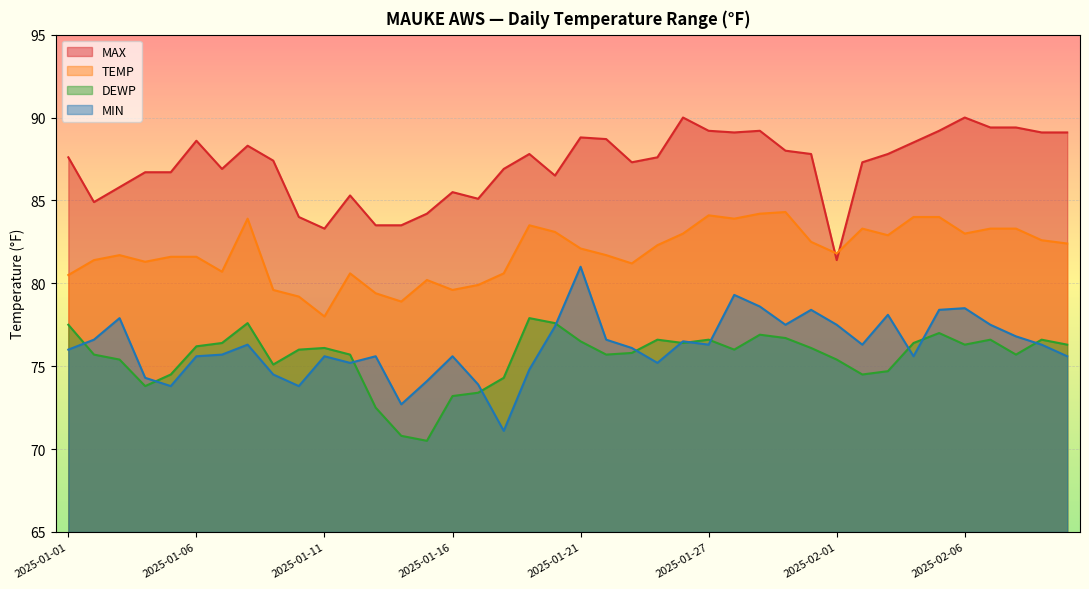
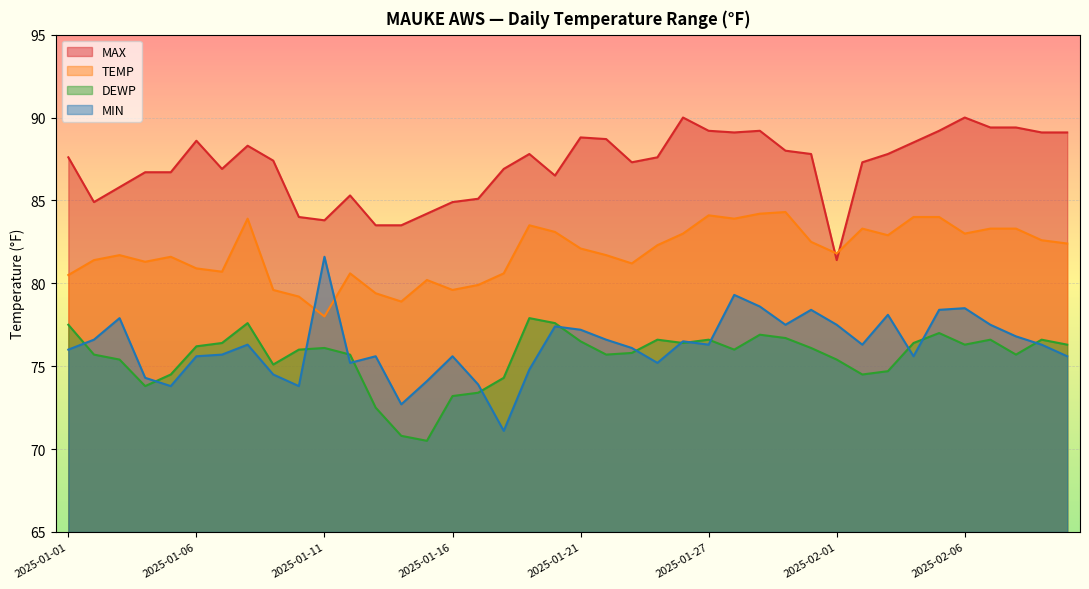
TEMP, 2025-01-06: 81.6 -> 80.9
MAX, 2025-01-11: 83.3 -> 83.8
MIN, 2025-01-11: 75.6 -> 81.6
MAX, 2025-01-16: 85.5 -> 84.9
MIN, 2025-01-21: 81.0 -> 77.2
